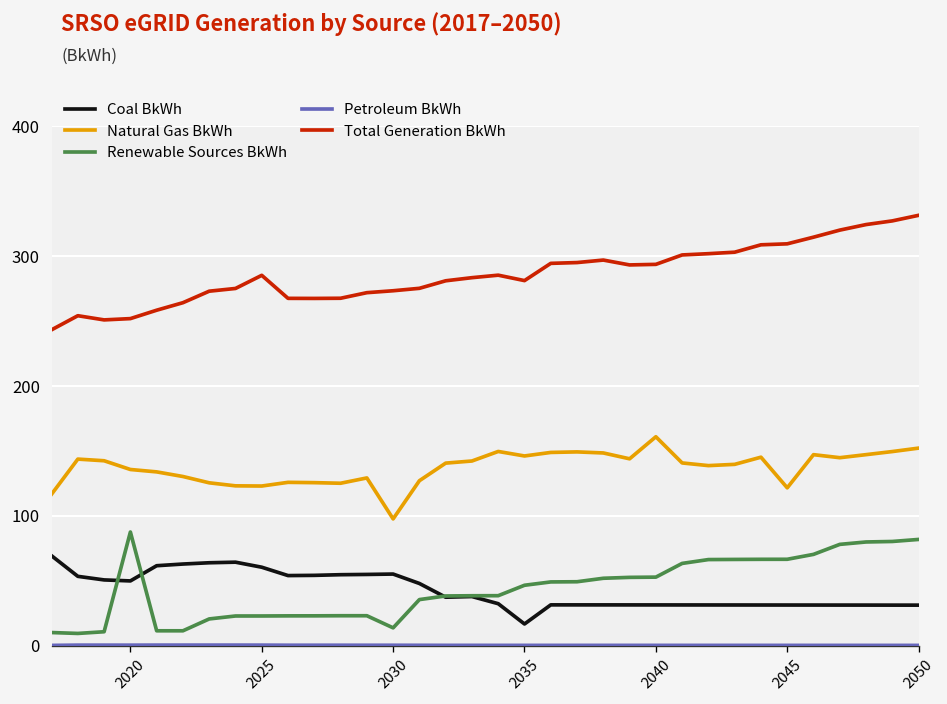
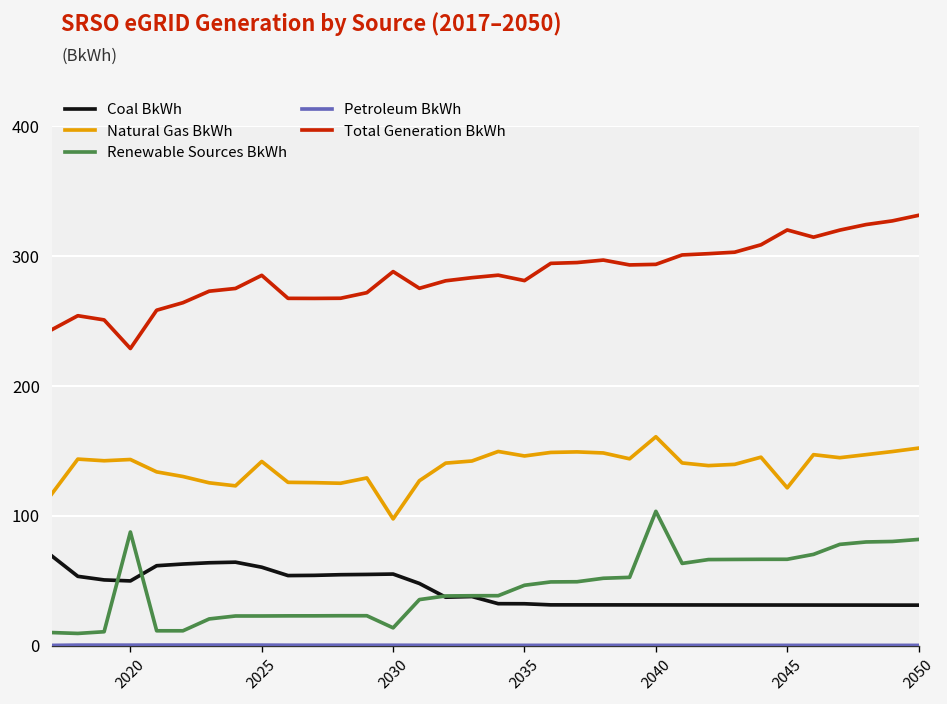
Natural Gas BkWh, 2020: 135 -> 143
Total Generation BkWh, 2020: 252 -> 229
Natural Gas BkWh, 2025: 123 -> 142
Total Generation BkWh, 2030: 273 -> 288
Coal BkWh, 2035: 17 -> 32
Renewable Sources BkWh, 2040: 53 -> 103
Total Generation BkWh, 2045: 309 -> 320
